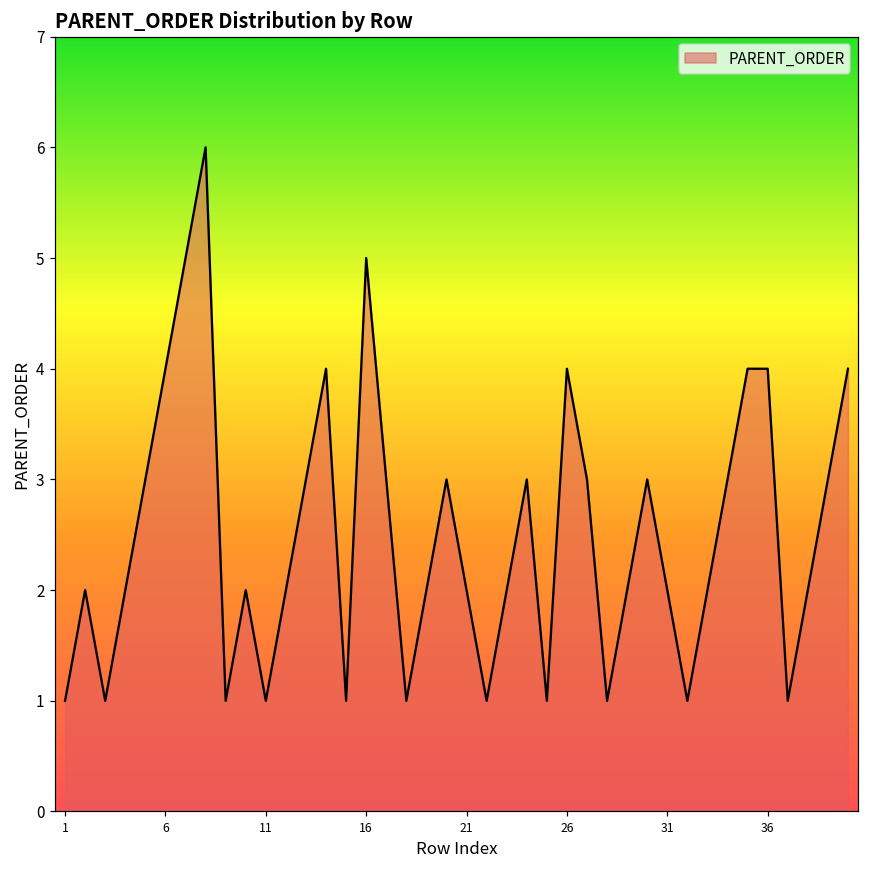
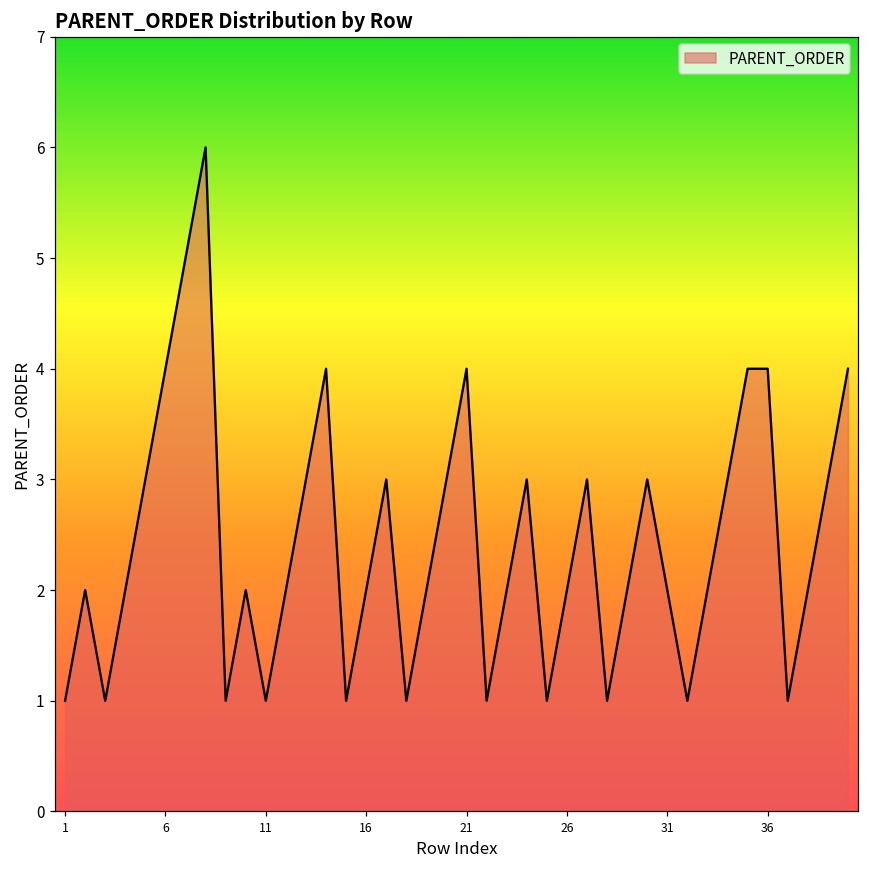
16: 5 -> 2
21: 2 -> 4
26: 4 -> 2
